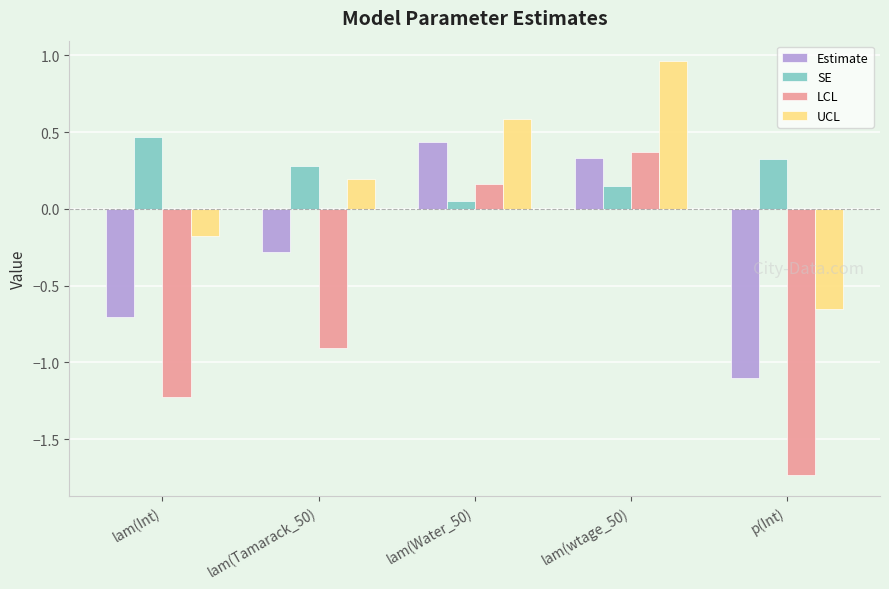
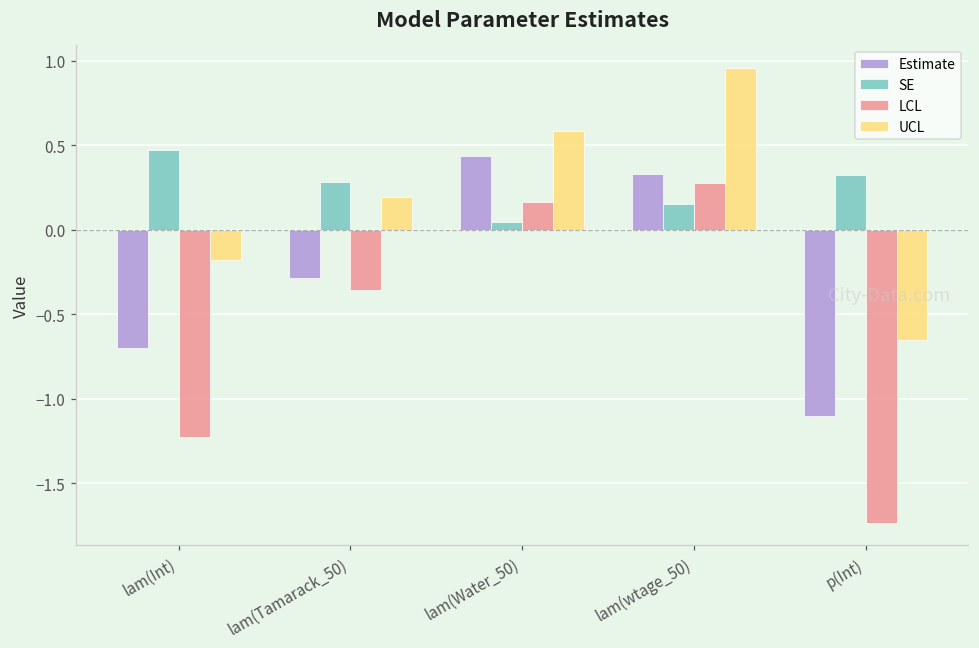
LCL, lam(Tamarack_50): -0.91 -> -0.36
LCL, lam(wtage_50): 0.37 -> 0.28
